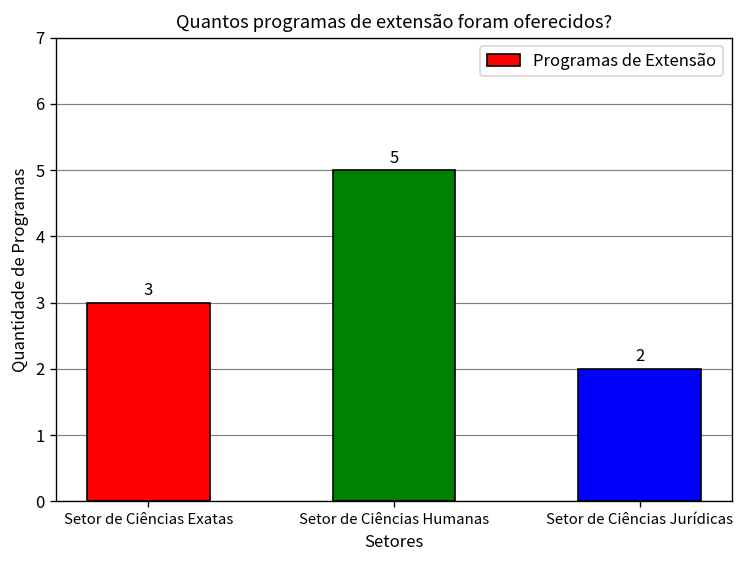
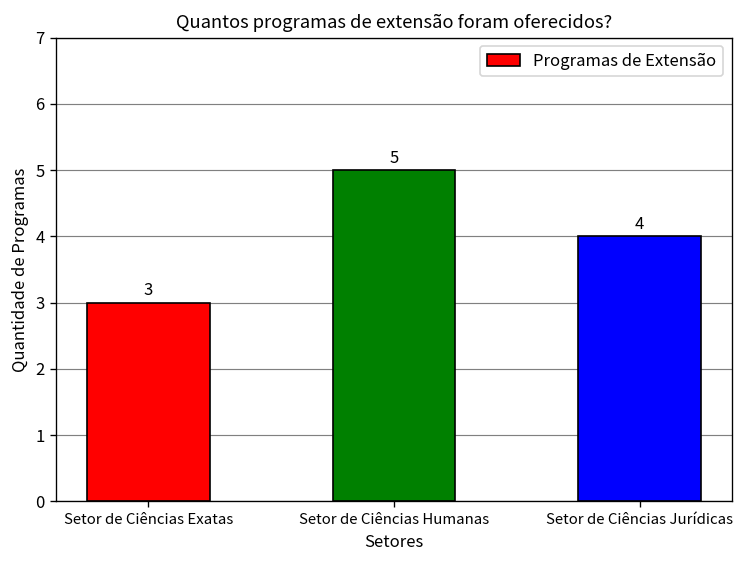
Setor de Ciências Jurídicas: 2 -> 4
